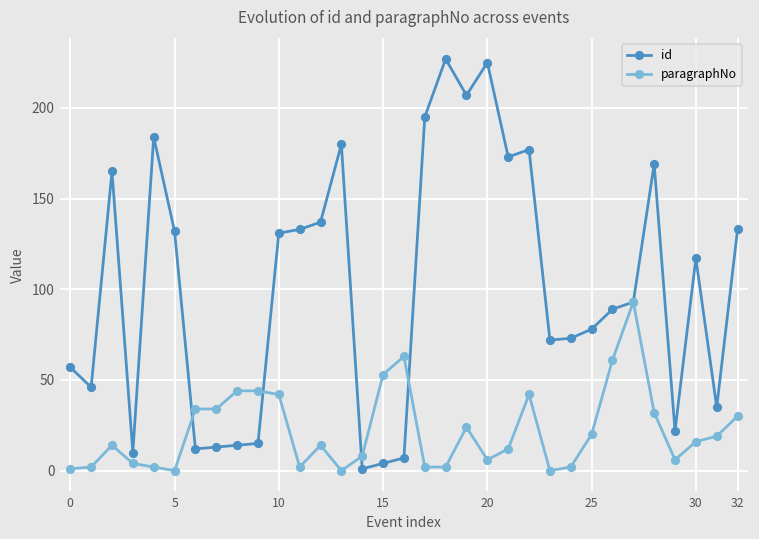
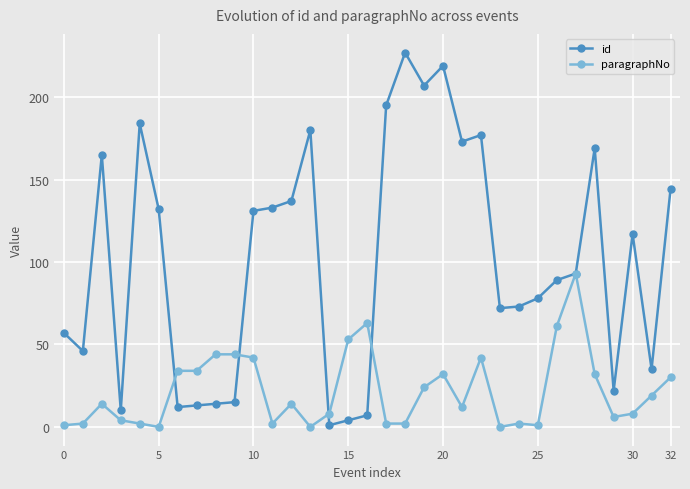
id, 20: 225 -> 219
paragraphNo, 20: 6 -> 32
paragraphNo, 25: 20 -> 1
paragraphNo, 30: 16 -> 8
id, 32: 133 -> 144
